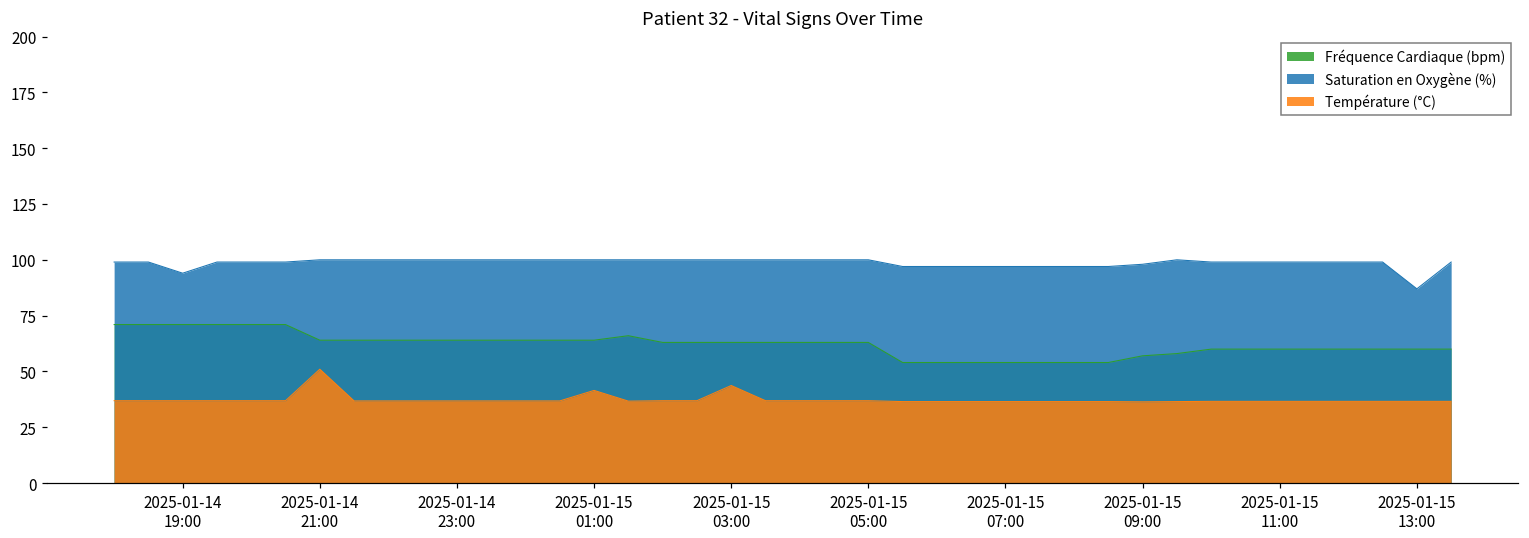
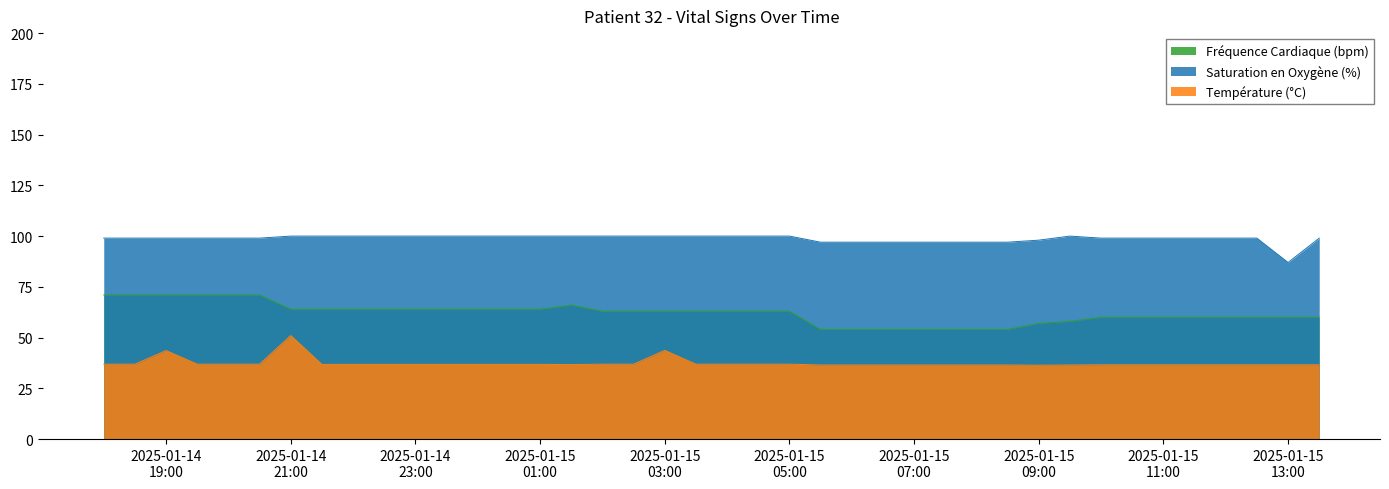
Saturation en Oxygène (%), 2025-01-14 19:00: 94 -> 99
Température (°C), 2025-01-14 19:00: 37 -> 44
Température (°C), 2025-01-15 01:00: 42 -> 37
